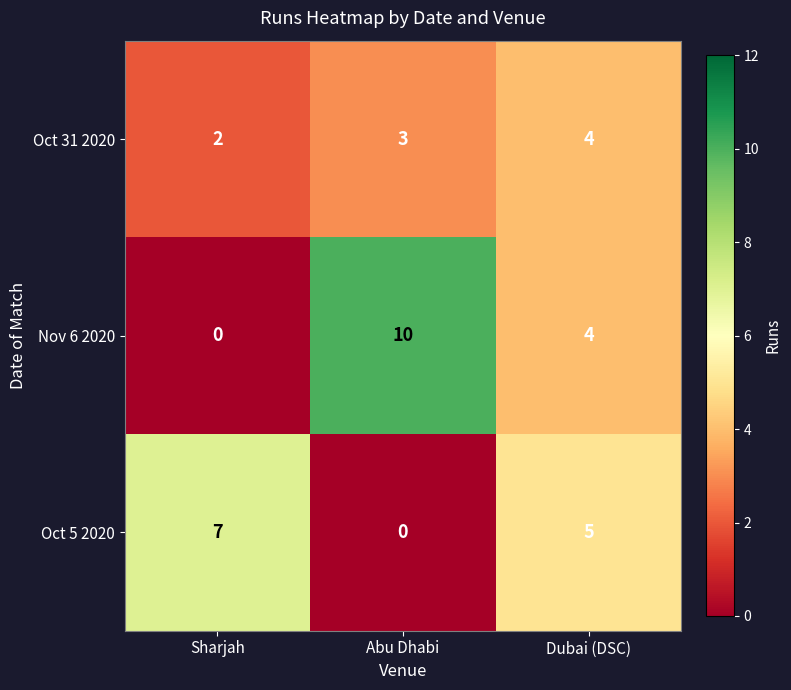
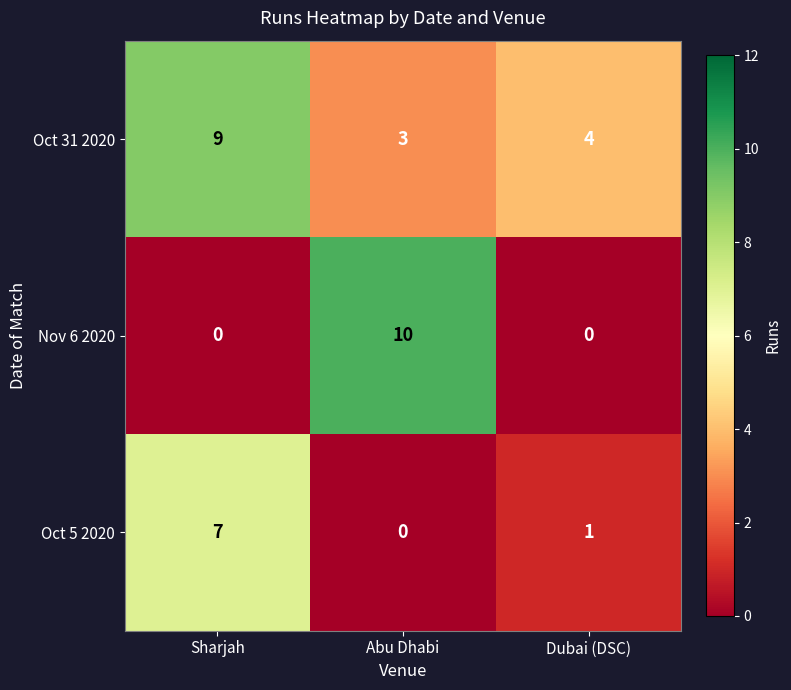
Oct 31 2020, Sharjah: 2 -> 9
Nov 6 2020, Dubai (DSC): 4 -> 0
Oct 5 2020, Dubai (DSC): 5 -> 1
